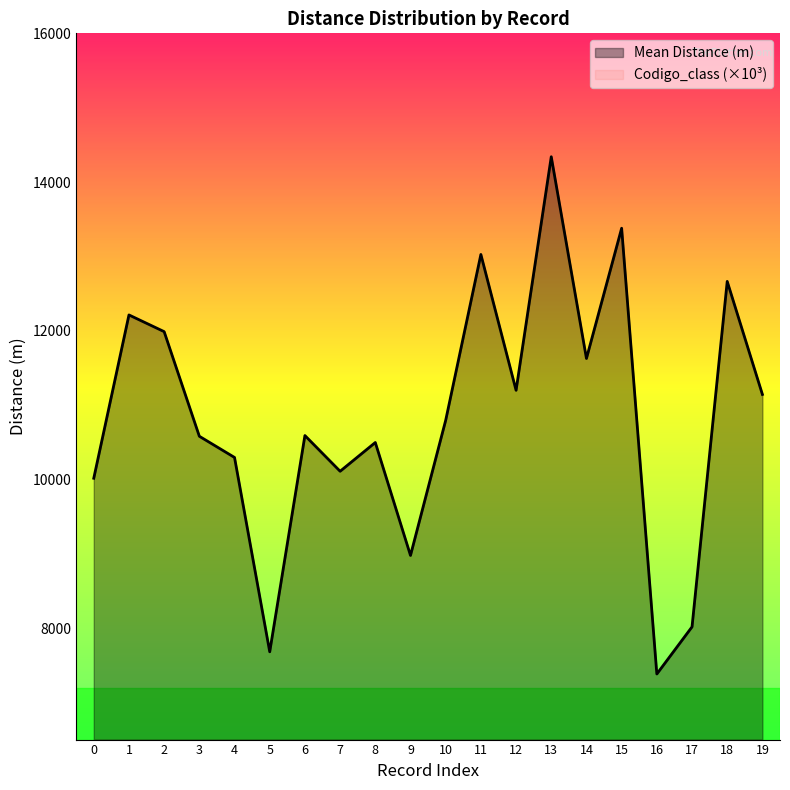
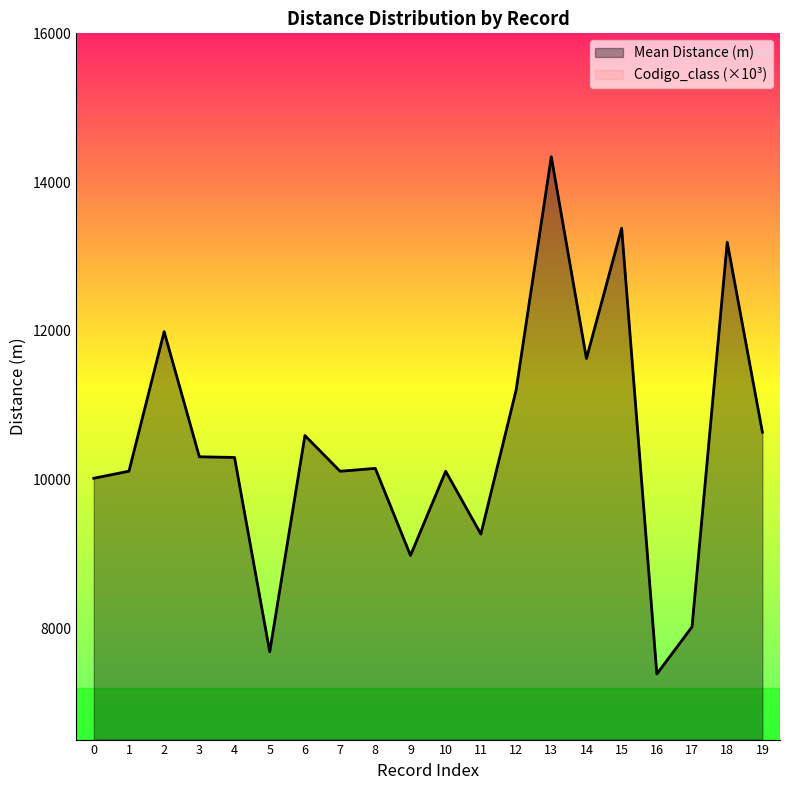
Mean Distance (m), 1: 12200 -> 10100
Mean Distance (m), 3: 10600 -> 10300
Mean Distance (m), 8: 10500 -> 10100
Mean Distance (m), 10: 10800 -> 10100
Mean Distance (m), 11: 13000 -> 9300
Mean Distance (m), 18: 12700 -> 13200
Mean Distance (m), 19: 11100 -> 10600
